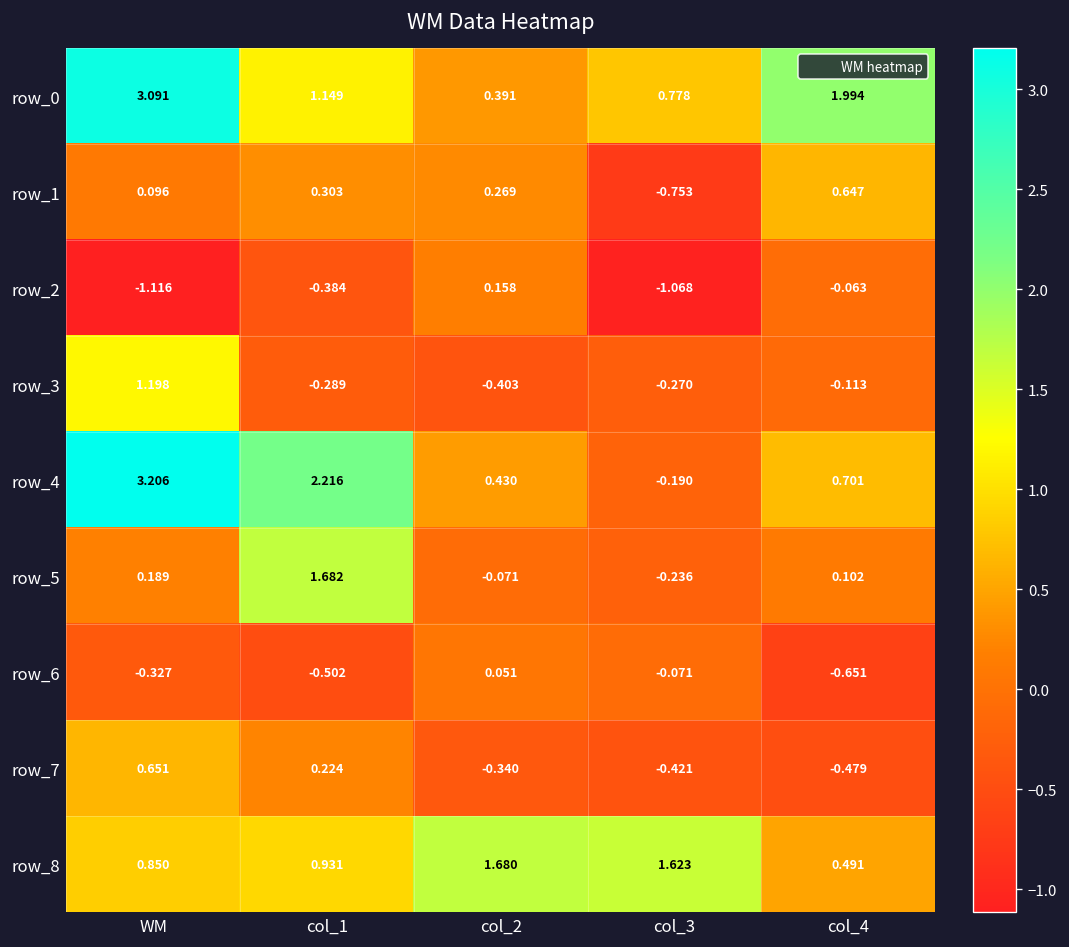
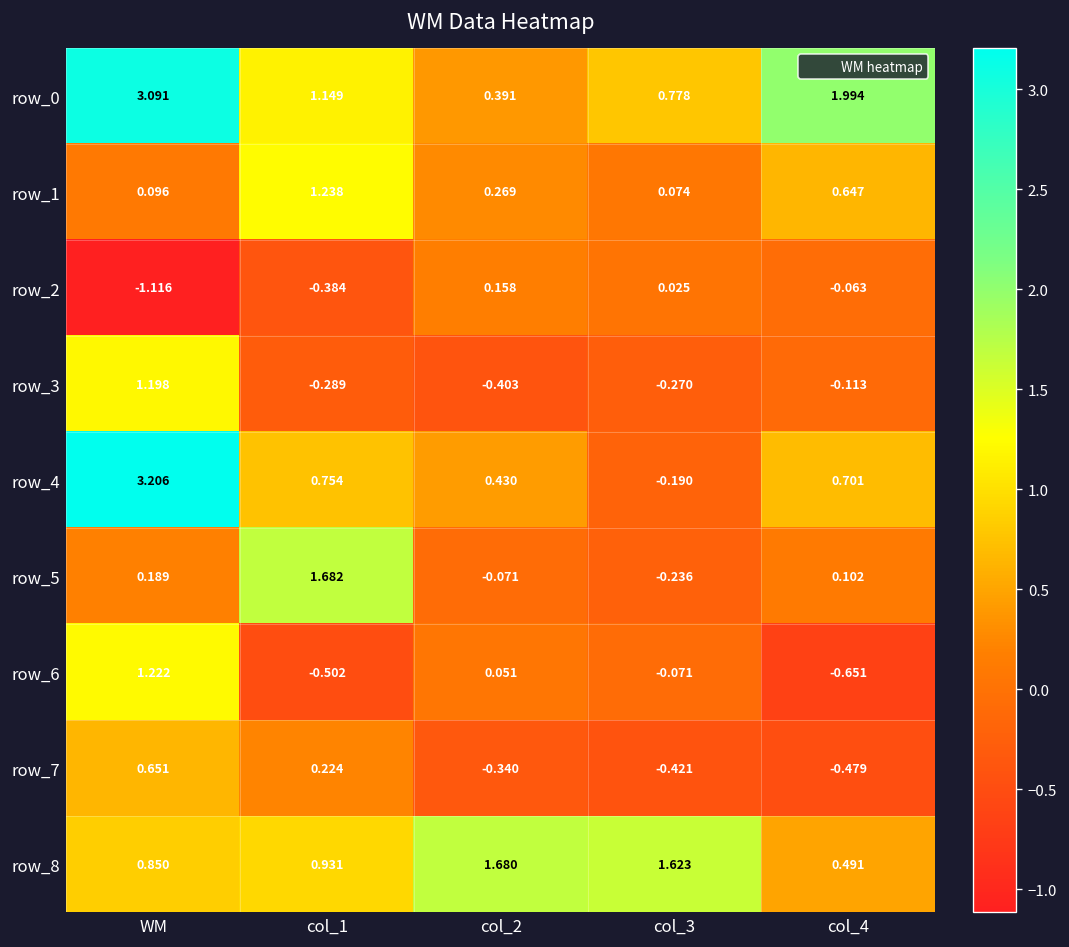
row_1, col_1: 0.303 -> 1.238
row_1, col_3: -0.753 -> 0.074
row_2, col_3: -1.068 -> 0.025
row_4, col_1: 2.216 -> 0.754
row_6, WM: -0.327 -> 1.222
